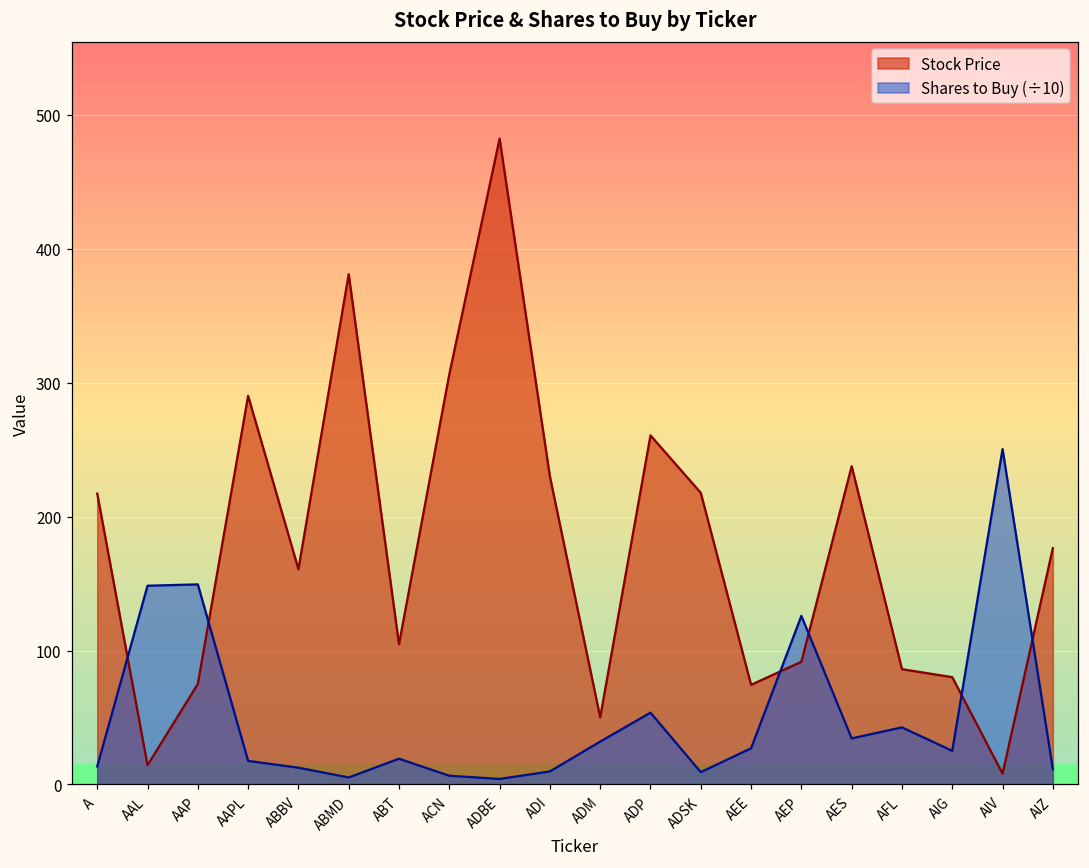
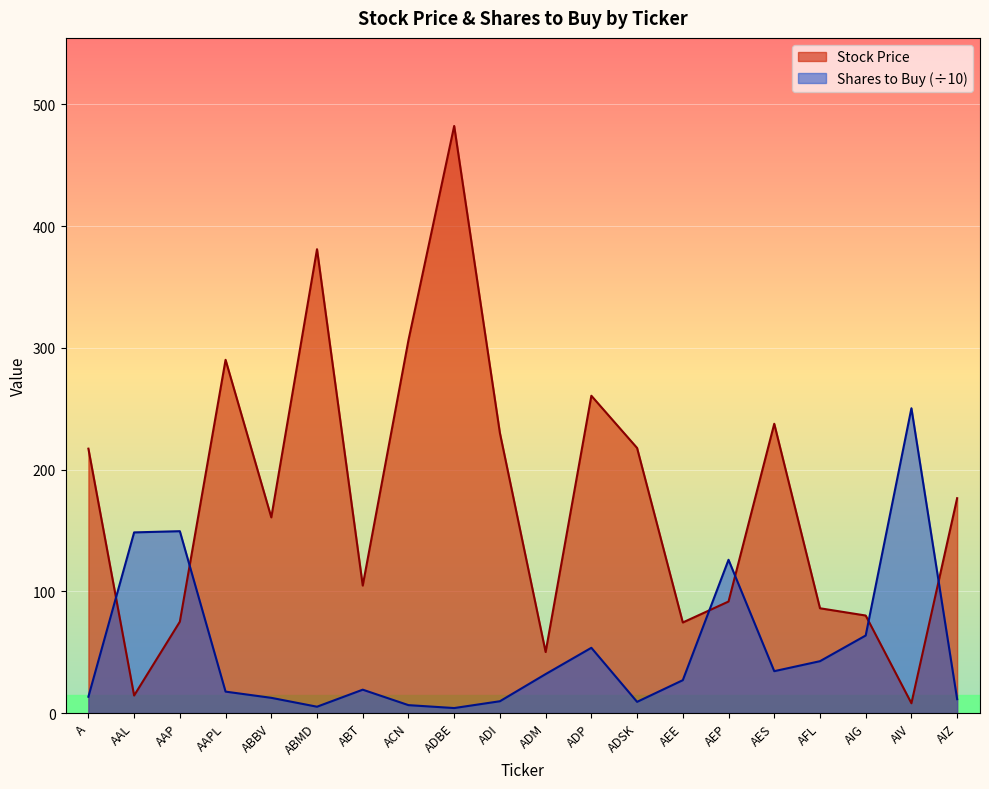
Shares to Buy (÷10), AIG: 25 -> 64
